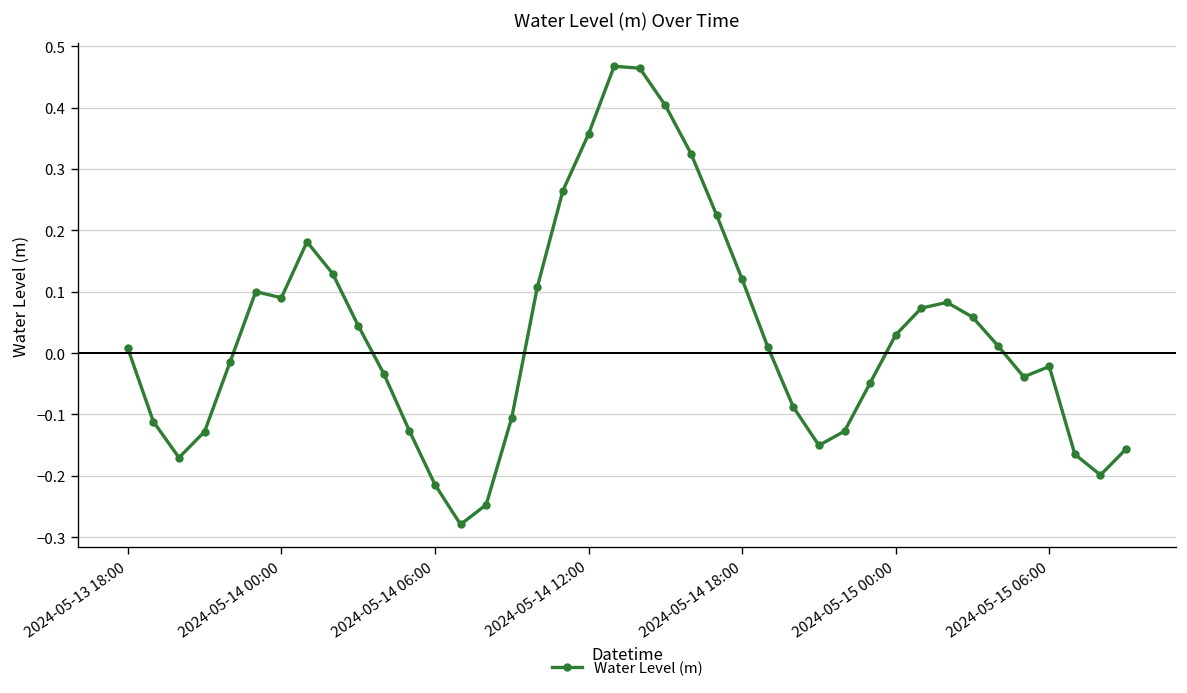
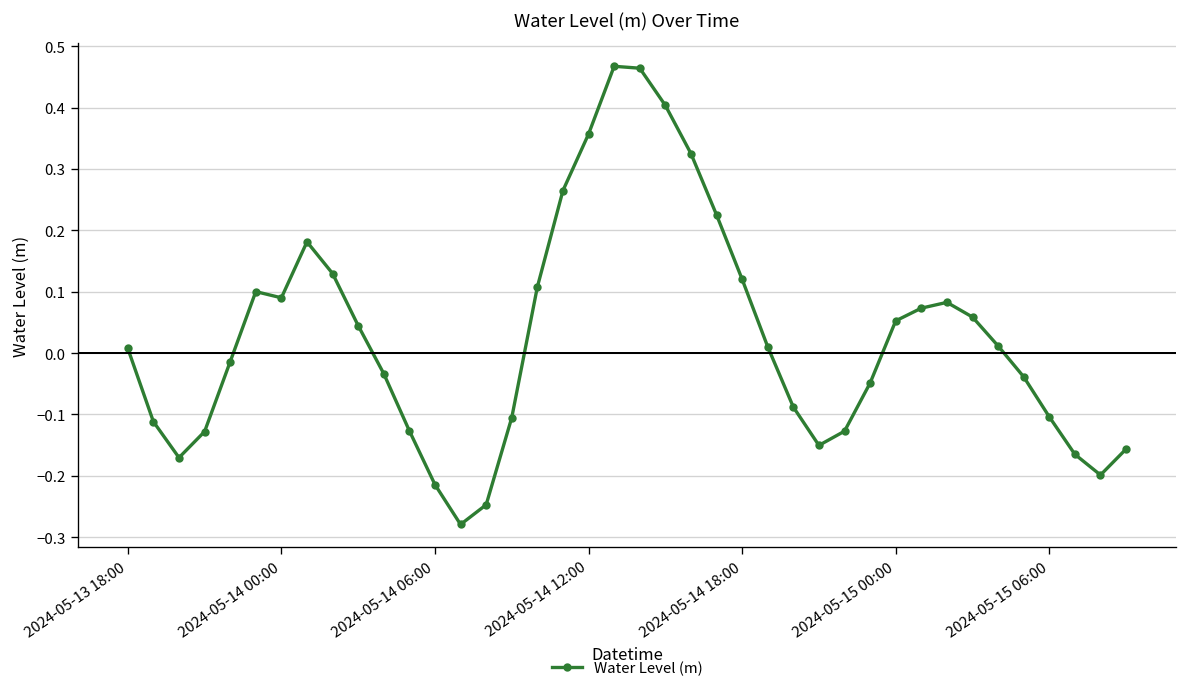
2024-05-15 00:00: 0.03 -> 0.05
2024-05-15 06:00: -0.02 -> -0.10
